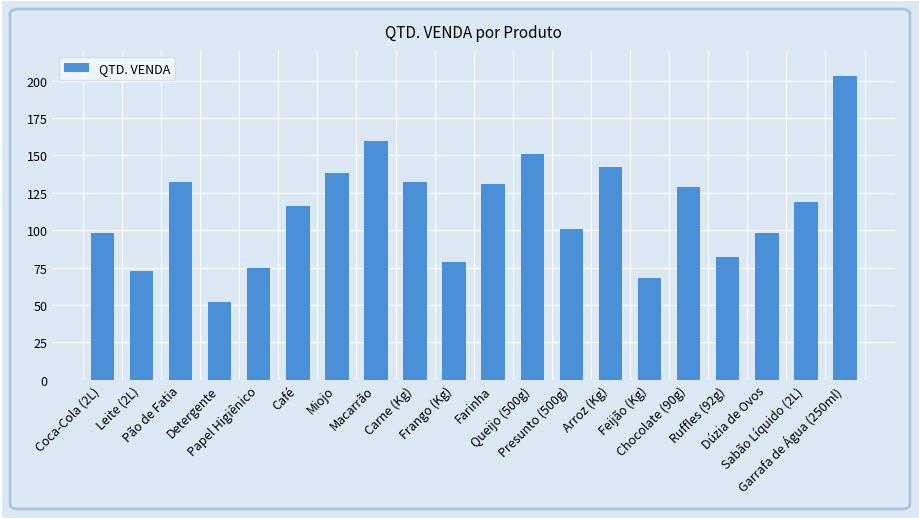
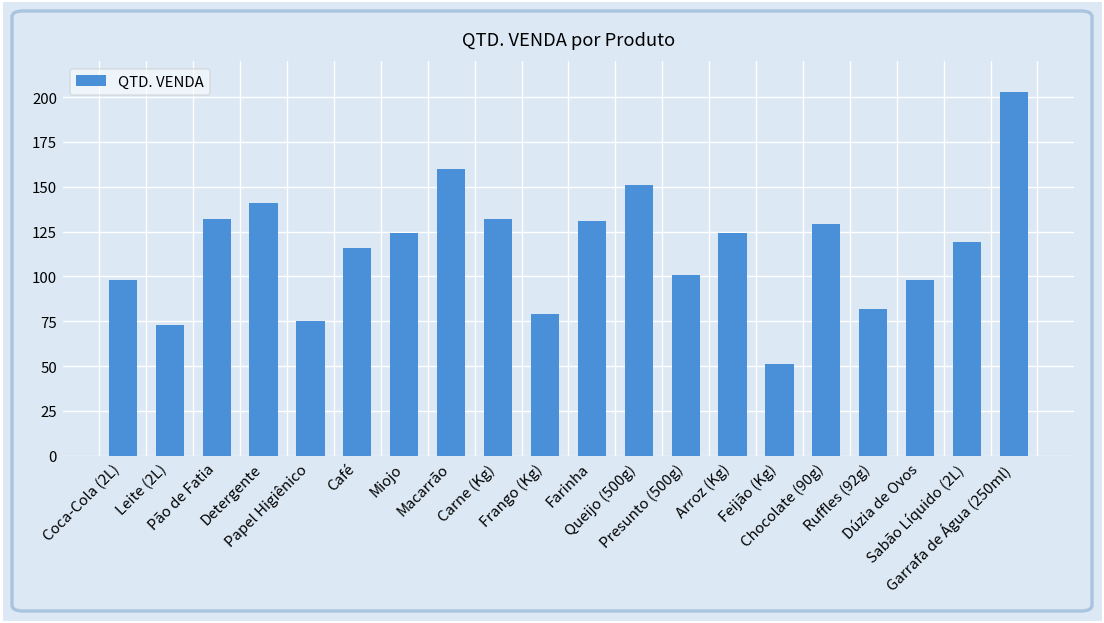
Detergente: 52 -> 141
Miojo: 138 -> 124
Arroz (Kg): 142 -> 124
Feijão (Kg): 68 -> 51
